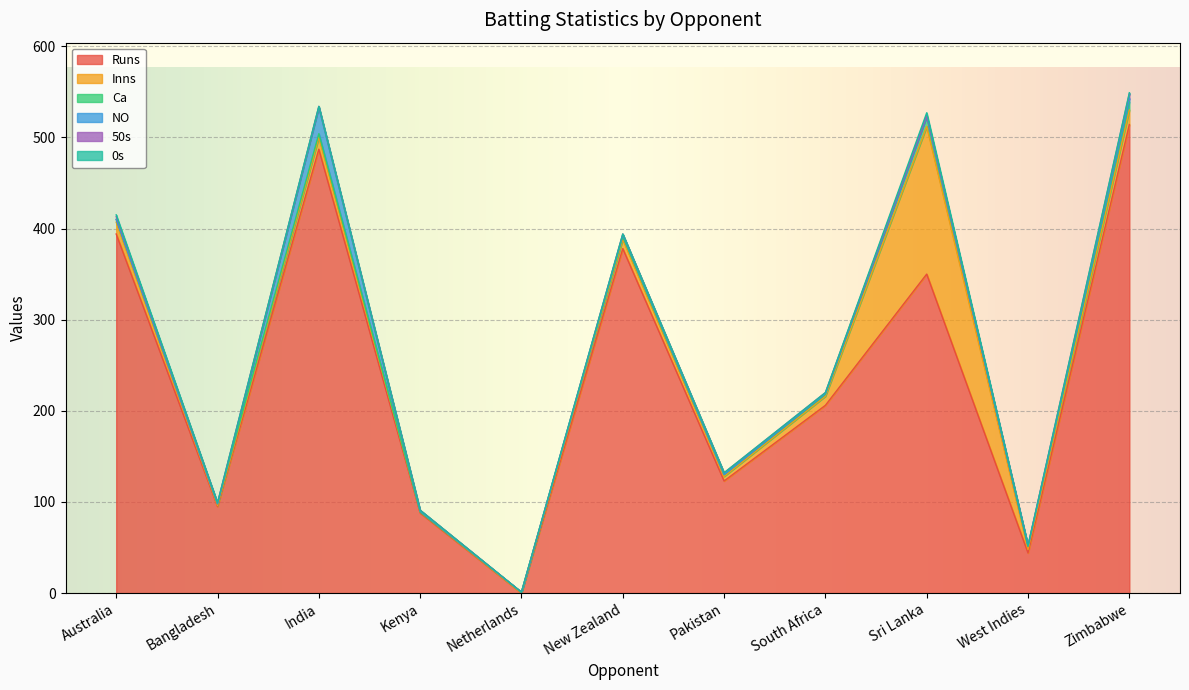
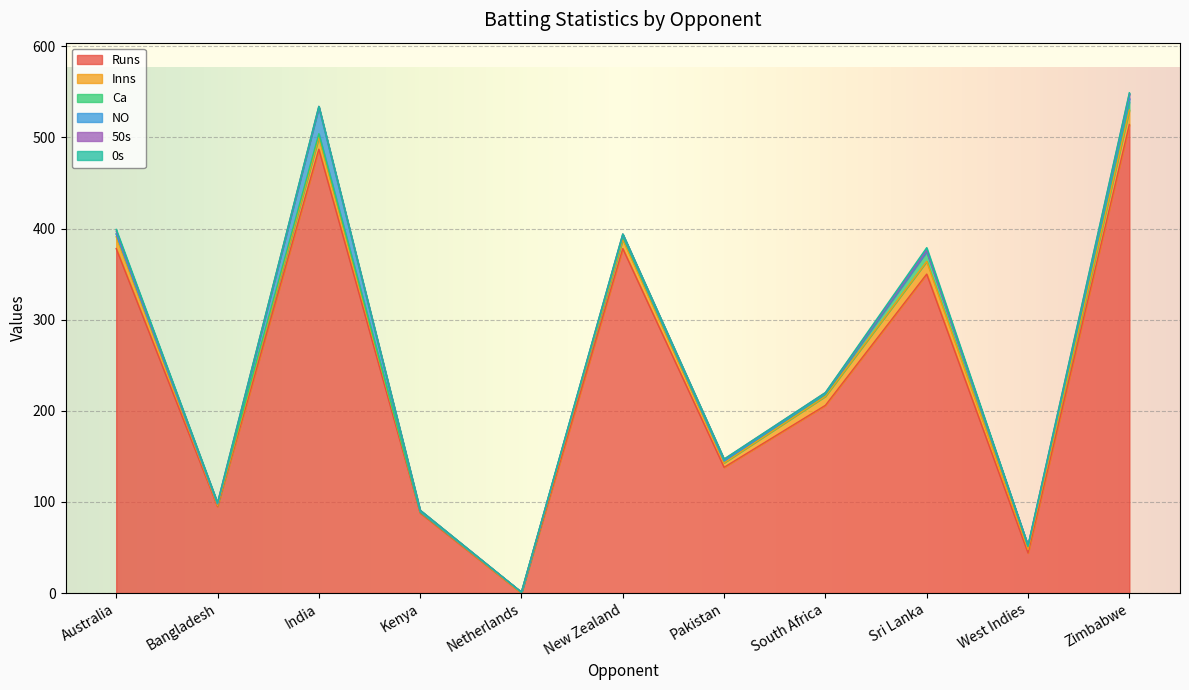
Runs, Australia: 390 -> 380
Runs, Pakistan: 120 -> 140
Inns, Sri Lanka: 160 -> 10
